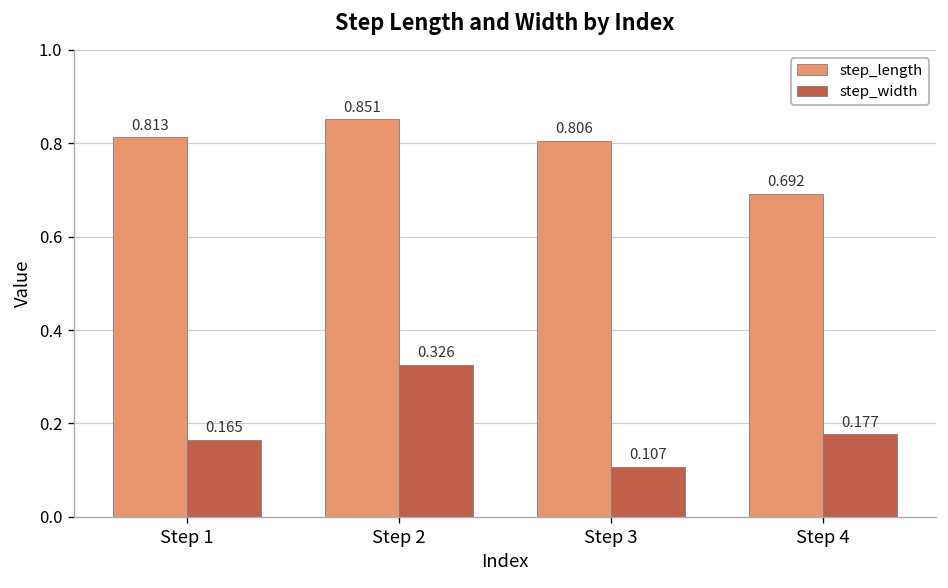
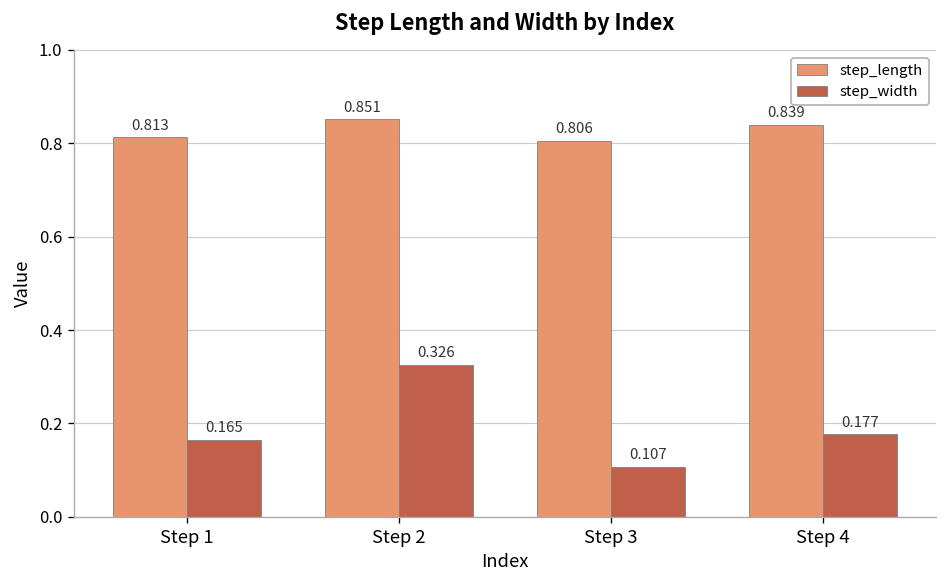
step_length, Step 4: 0.692 -> 0.839
